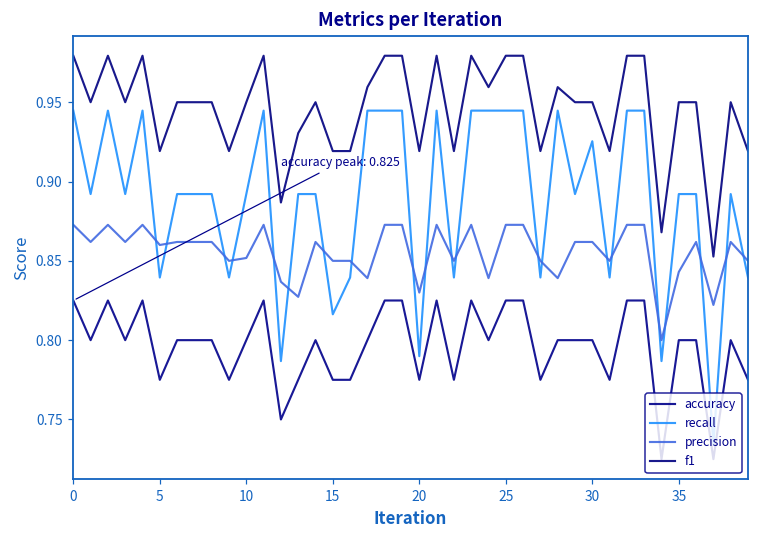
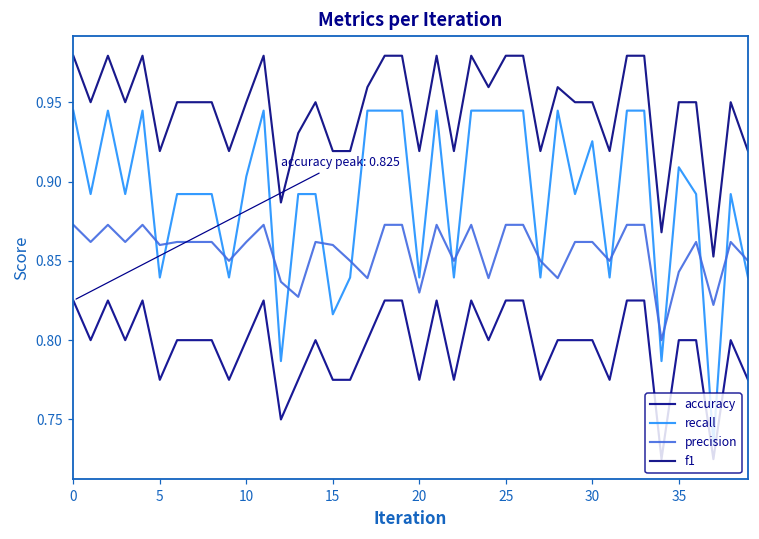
recall, 10: 0.892 -> 0.903
precision, 10: 0.852 -> 0.862
precision, 15: 0.850 -> 0.860
recall, 20: 0.790 -> 0.840
recall, 35: 0.892 -> 0.909
